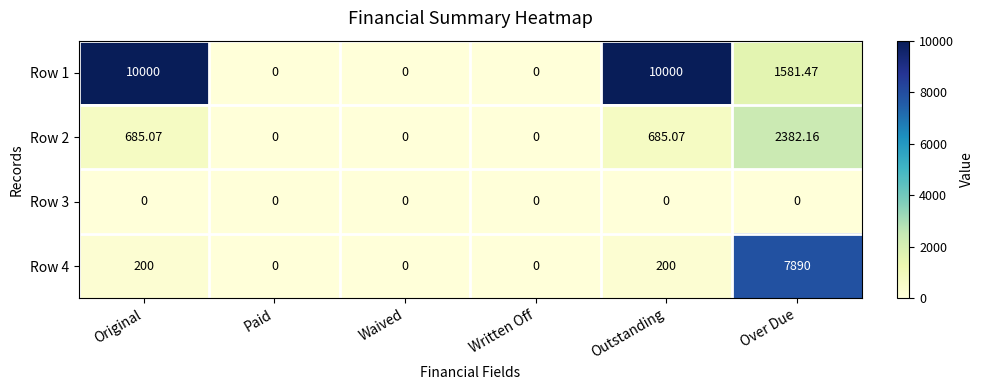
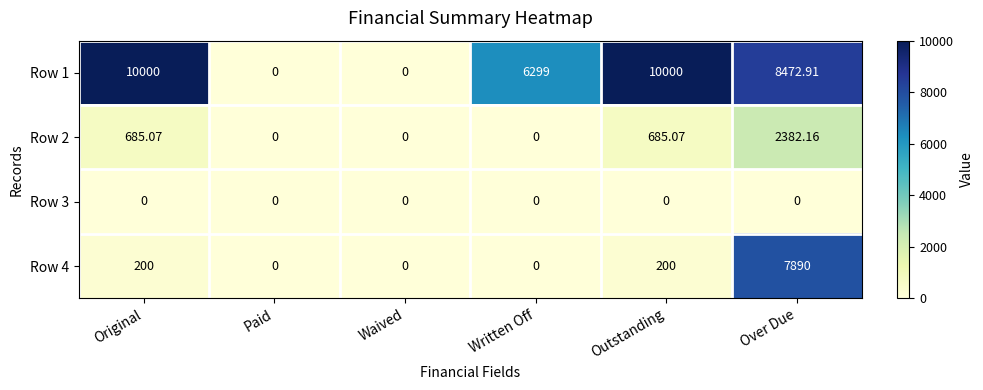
Row 1, Written Off: 0 -> 6299
Row 1, Over Due: 1581.47 -> 8472.91
